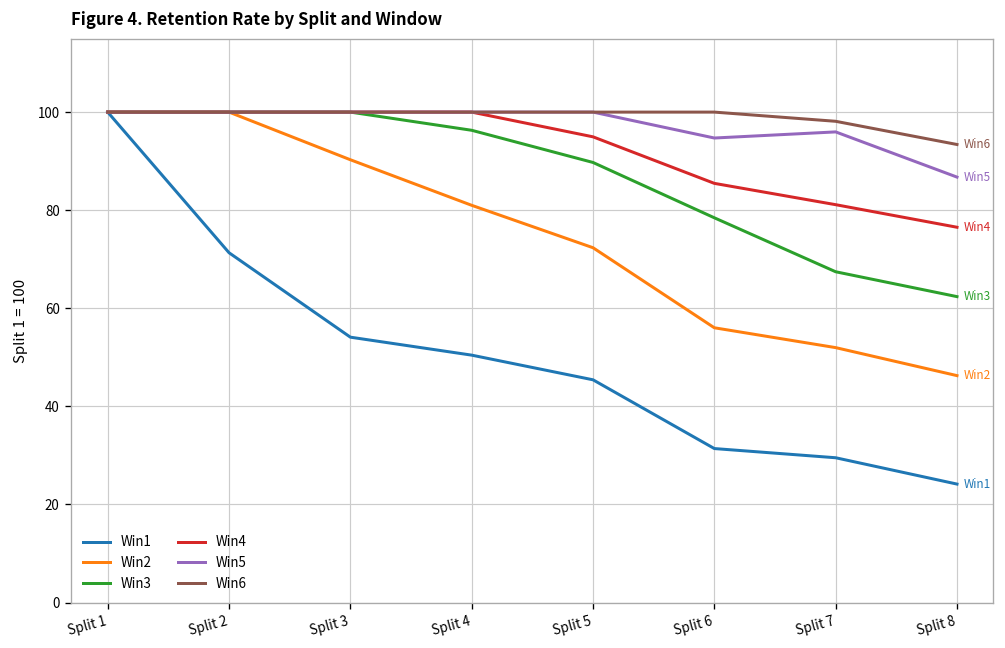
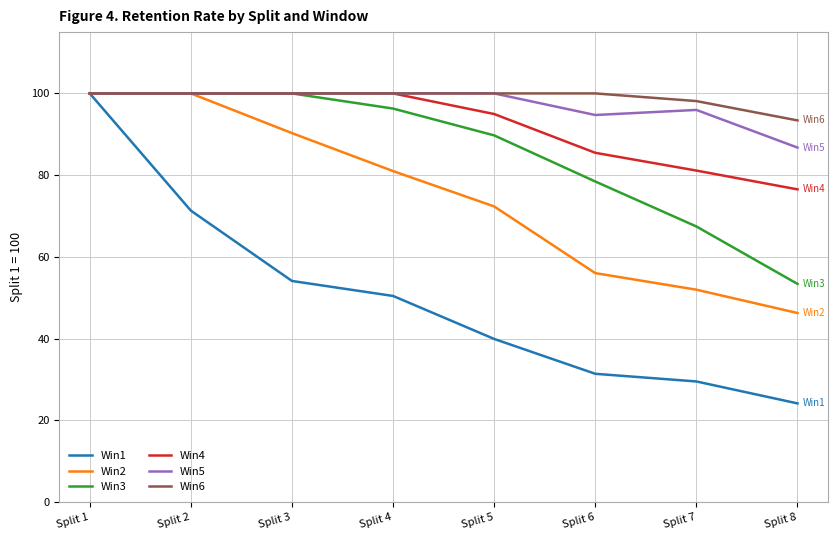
Win1, Split 5: 45 -> 40
Win3, Split 8: 62 -> 53
